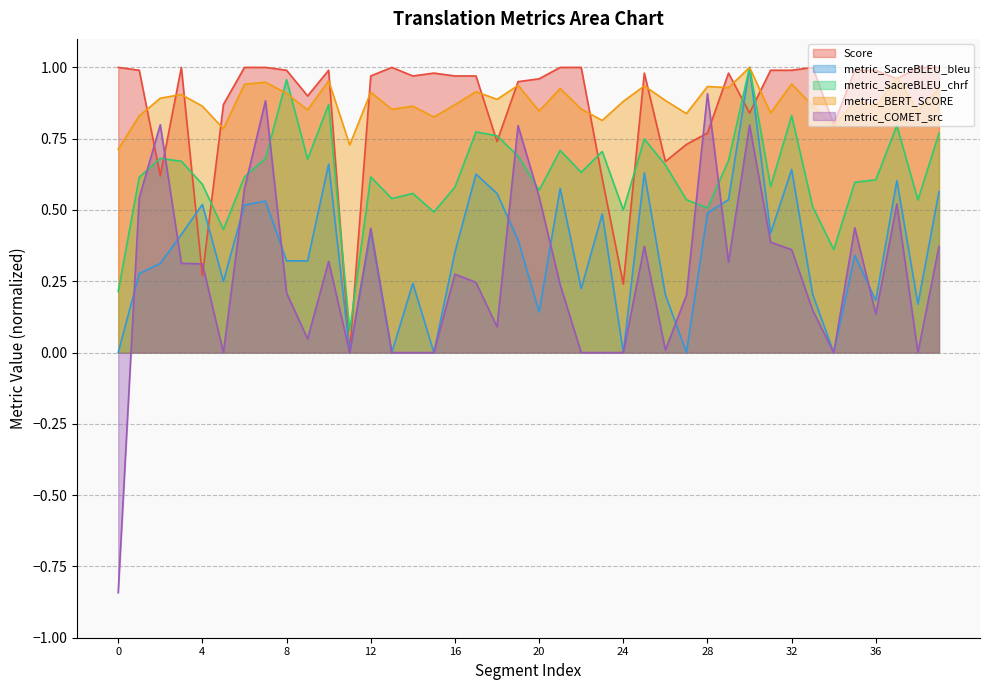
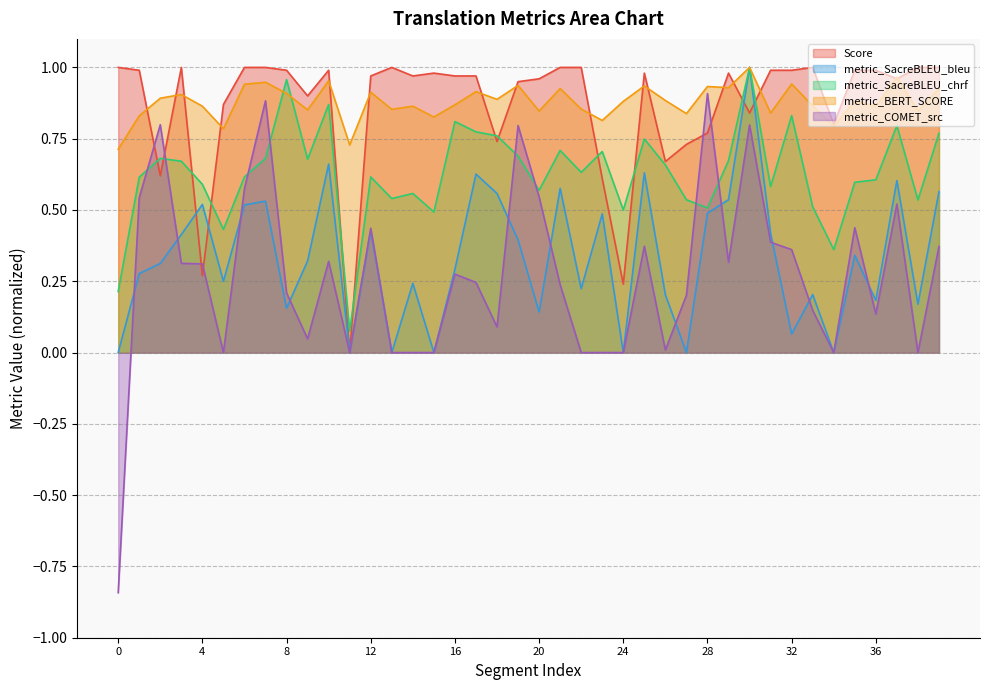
metric_SacreBLEU_bleu, 8: 0.32 -> 0.16
metric_SacreBLEU_bleu, 16: 0.35 -> 0.29
metric_SacreBLEU_chrf, 16: 0.58 -> 0.81
metric_SacreBLEU_bleu, 32: 0.64 -> 0.07
